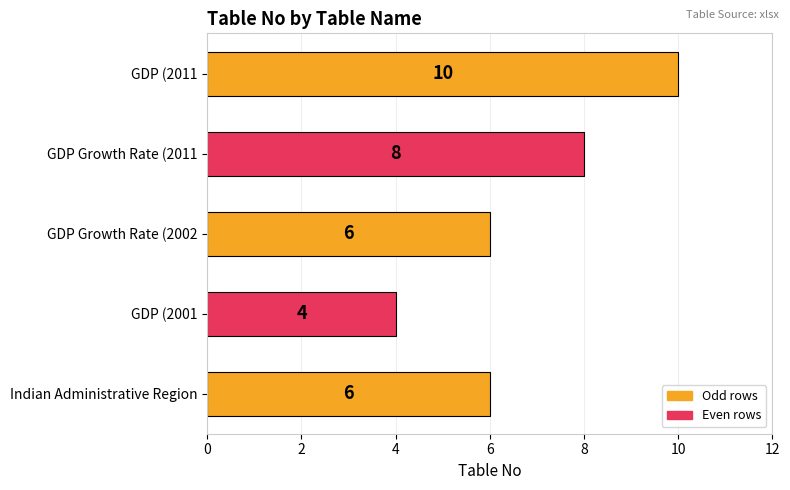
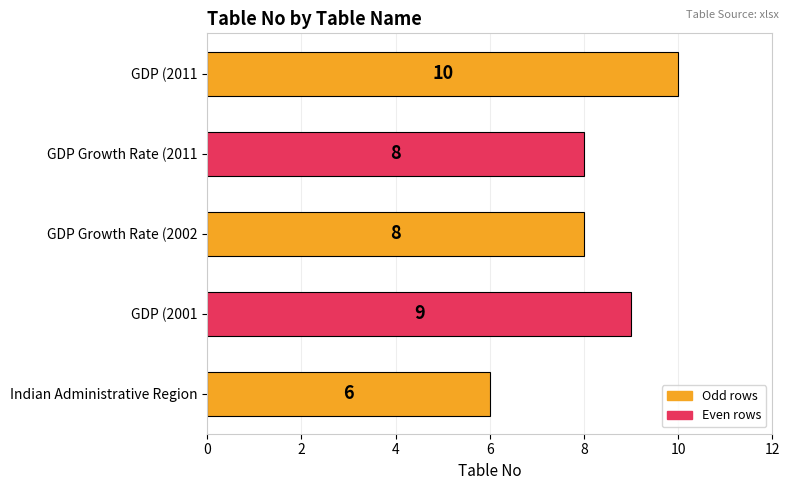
GDP Growth Rate (2002: 6 -> 8
GDP (2001: 4 -> 9
